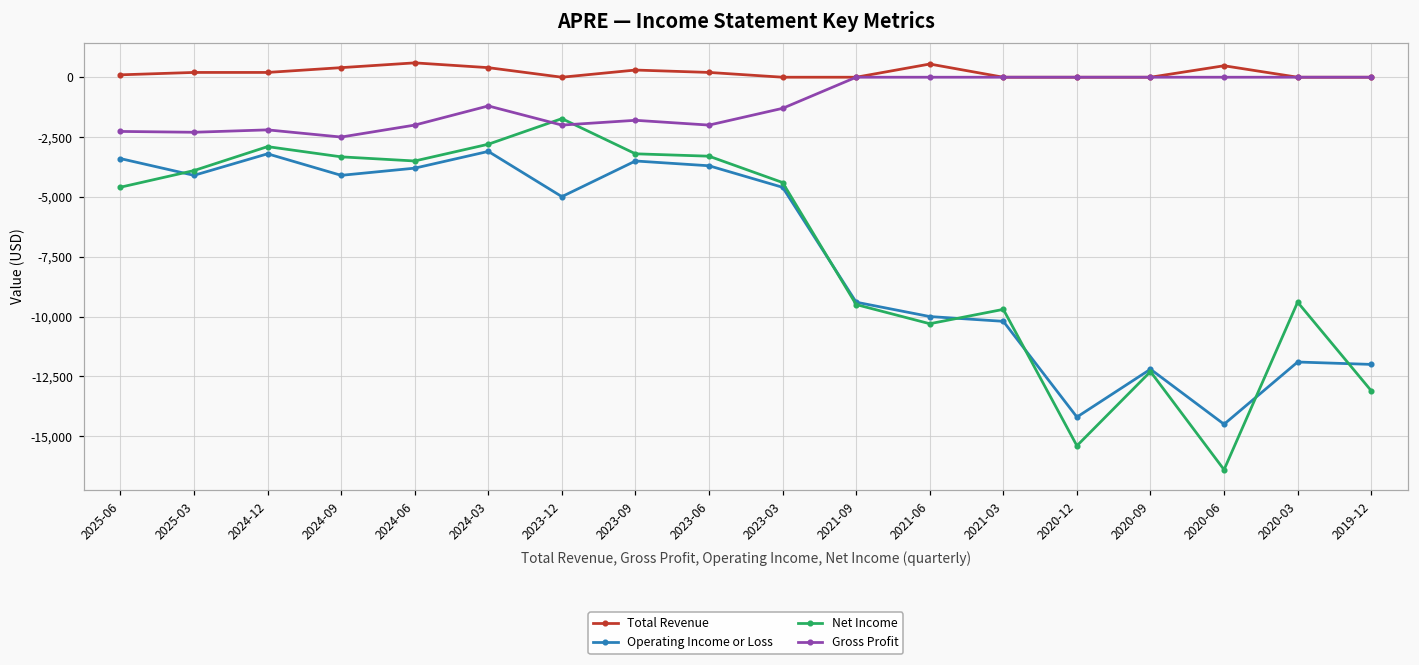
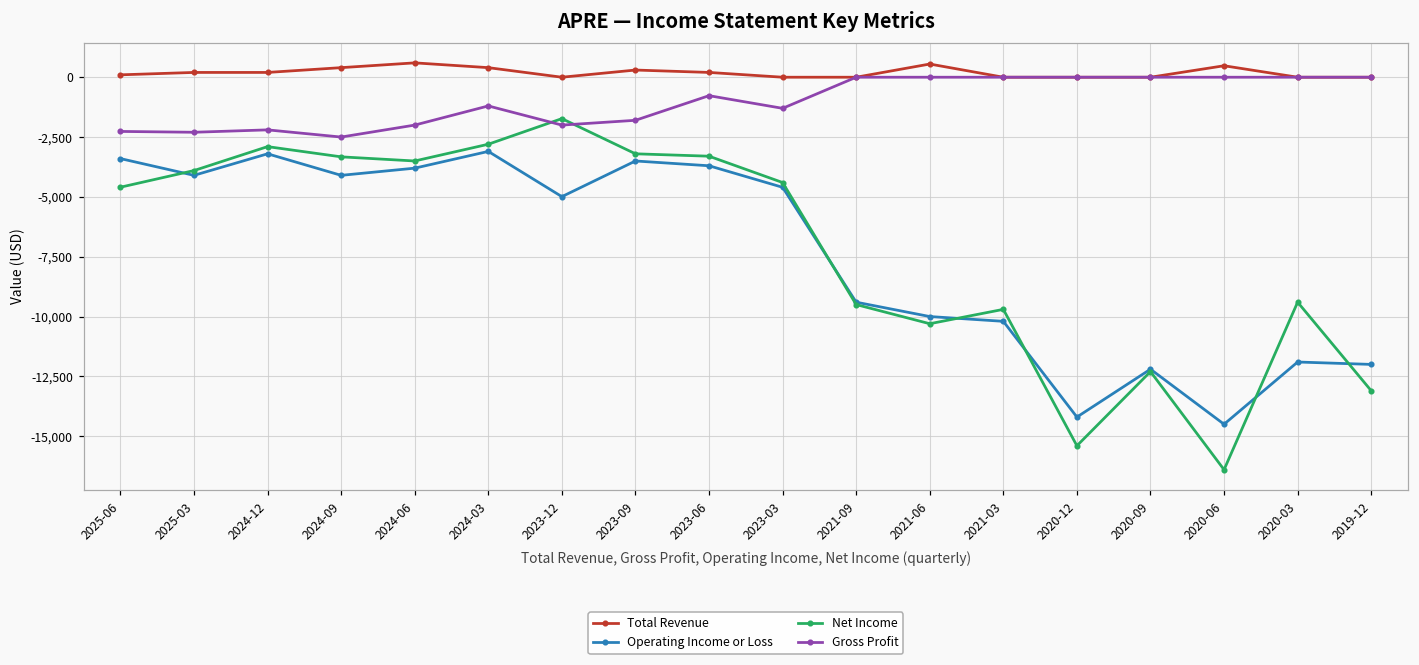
Gross Profit, 2023-06: -2,000 -> -800
